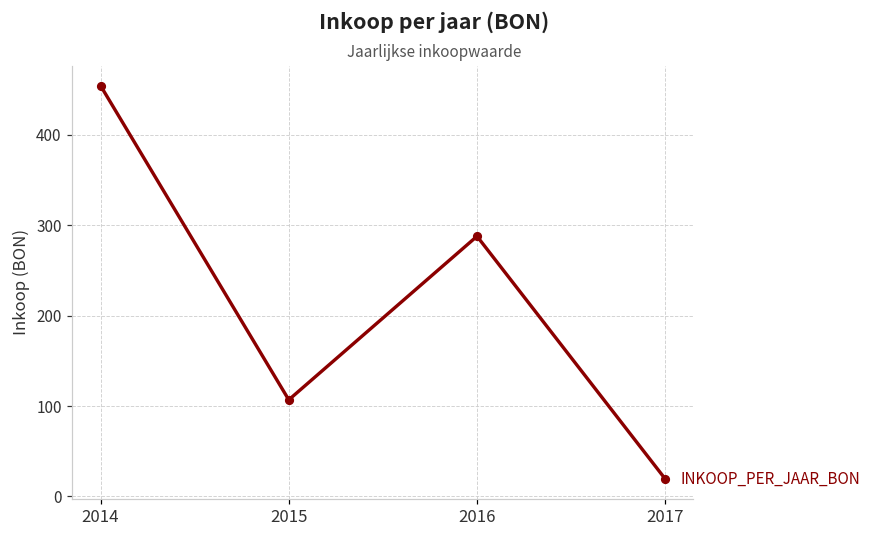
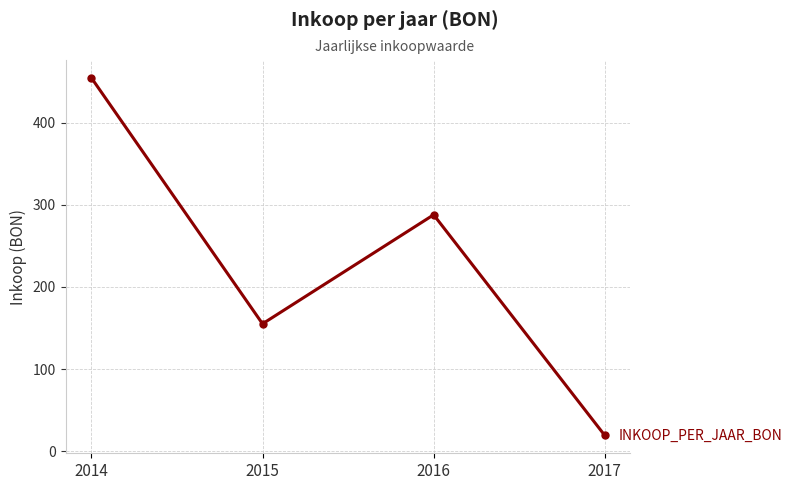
2015: 110 -> 160
